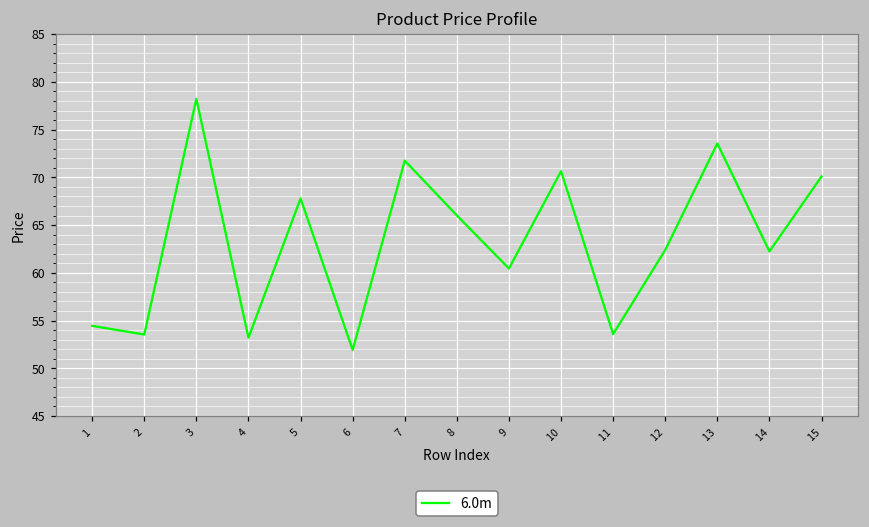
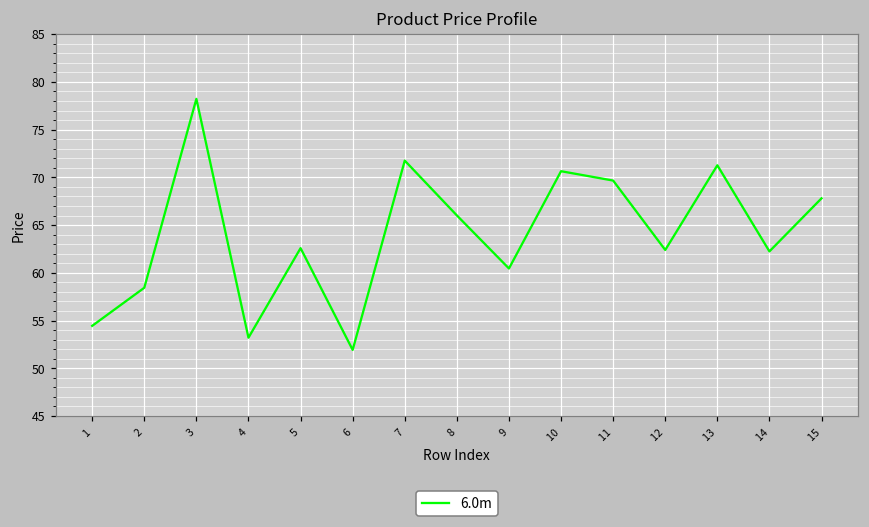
2: 54 -> 58
5: 68 -> 63
11: 54 -> 70
13: 74 -> 71
15: 70 -> 68
